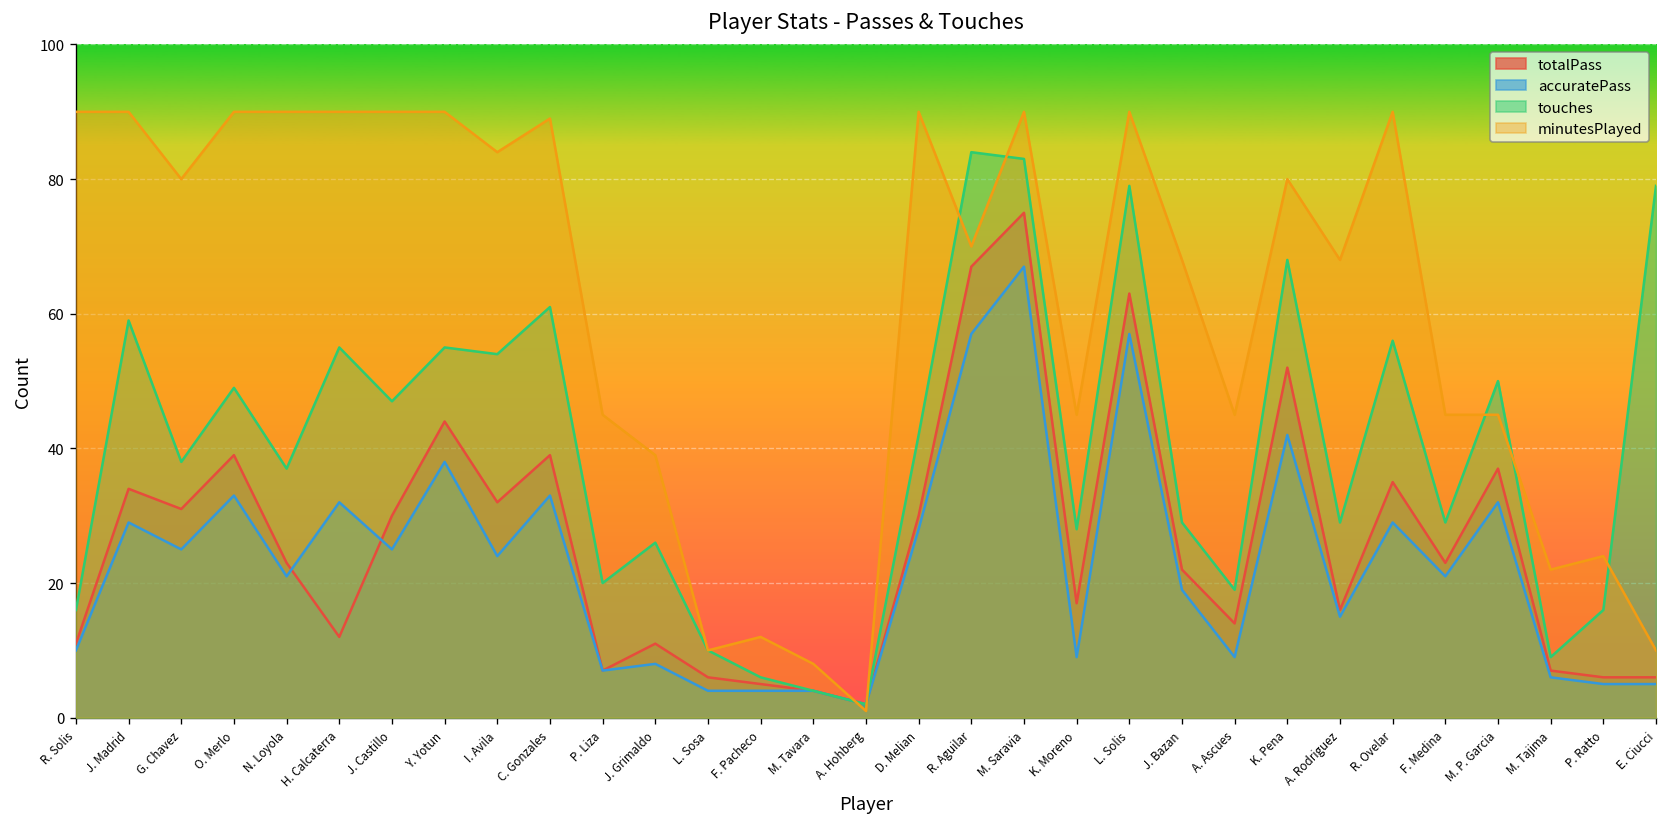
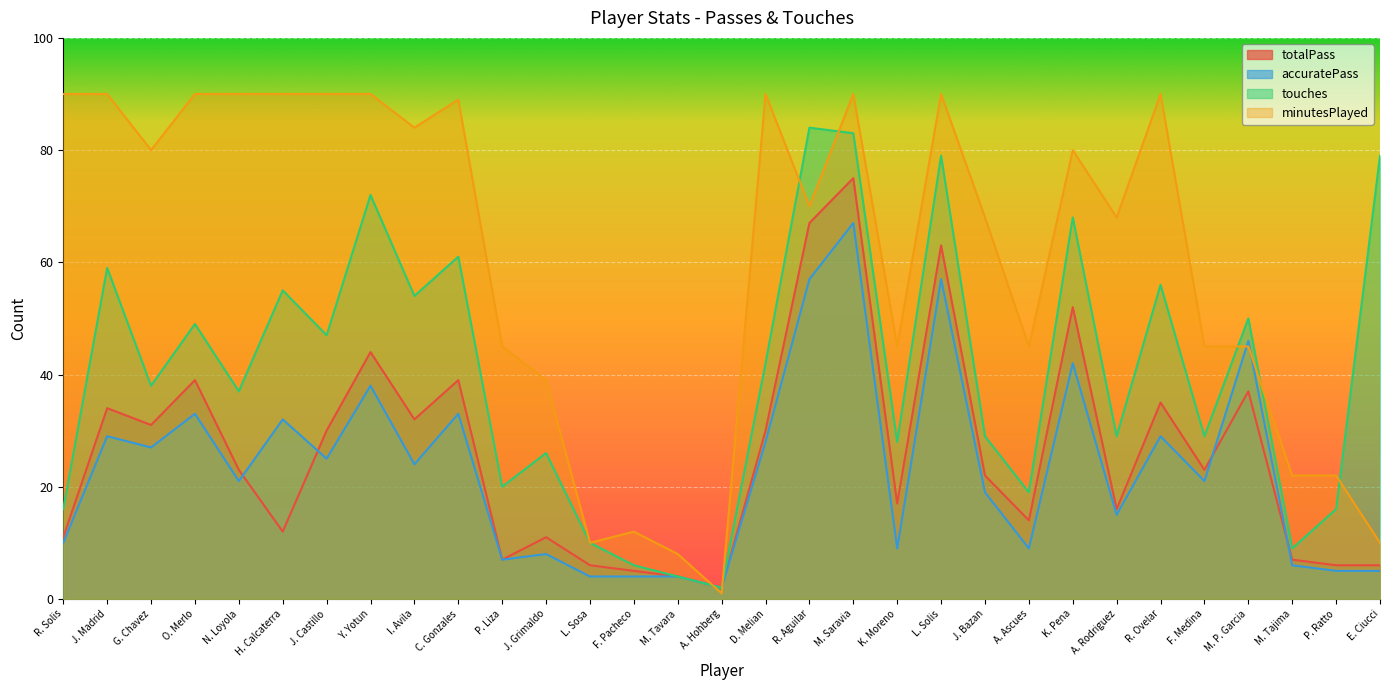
accuratePass, G. Chavez: 25 -> 27
touches, Y. Yotun: 55 -> 72
accuratePass, M. P. Garcia: 32 -> 46
minutesPlayed, P. Ratto: 24 -> 22
